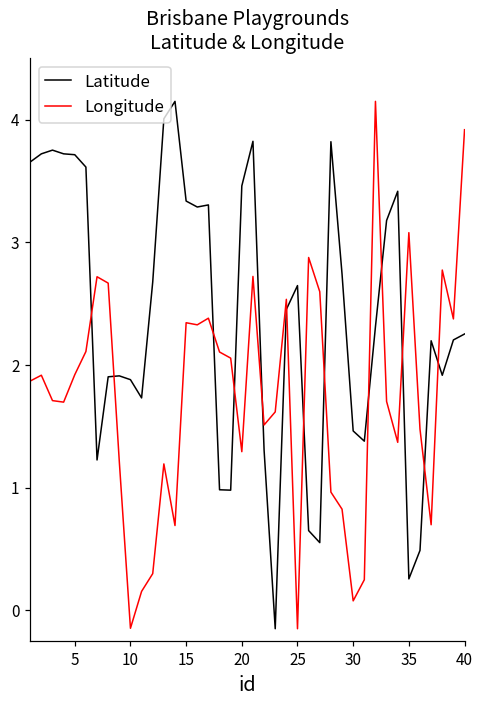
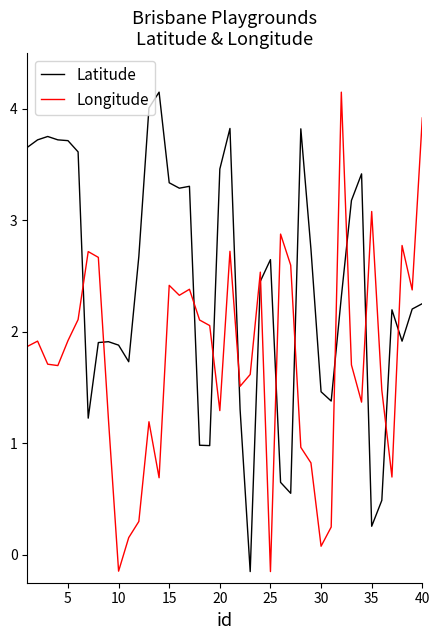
Longitude, 15: 2.35 -> 2.42
